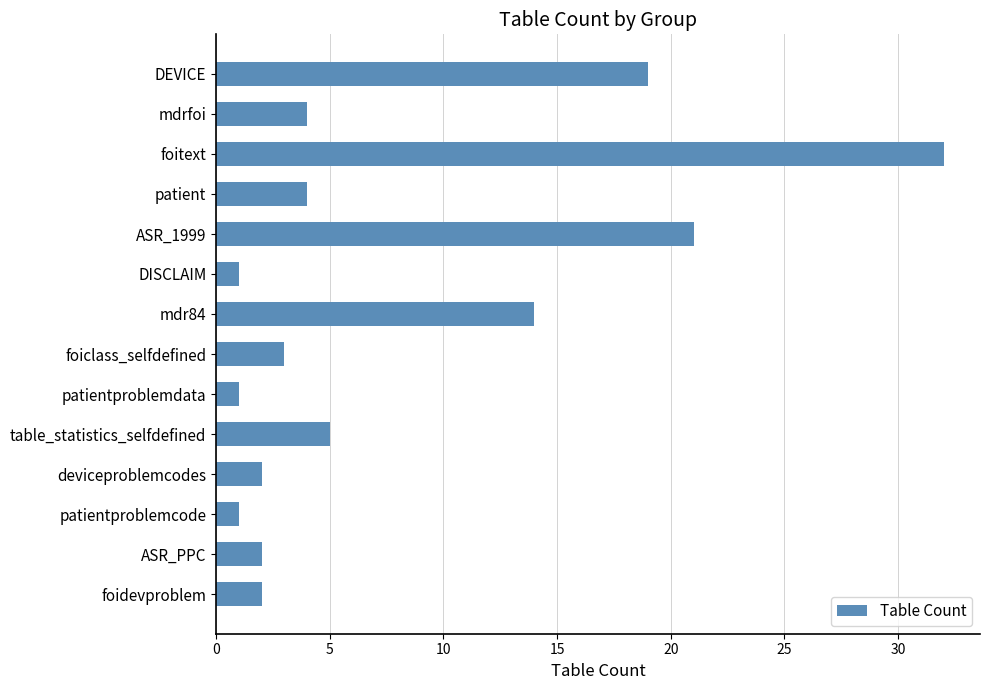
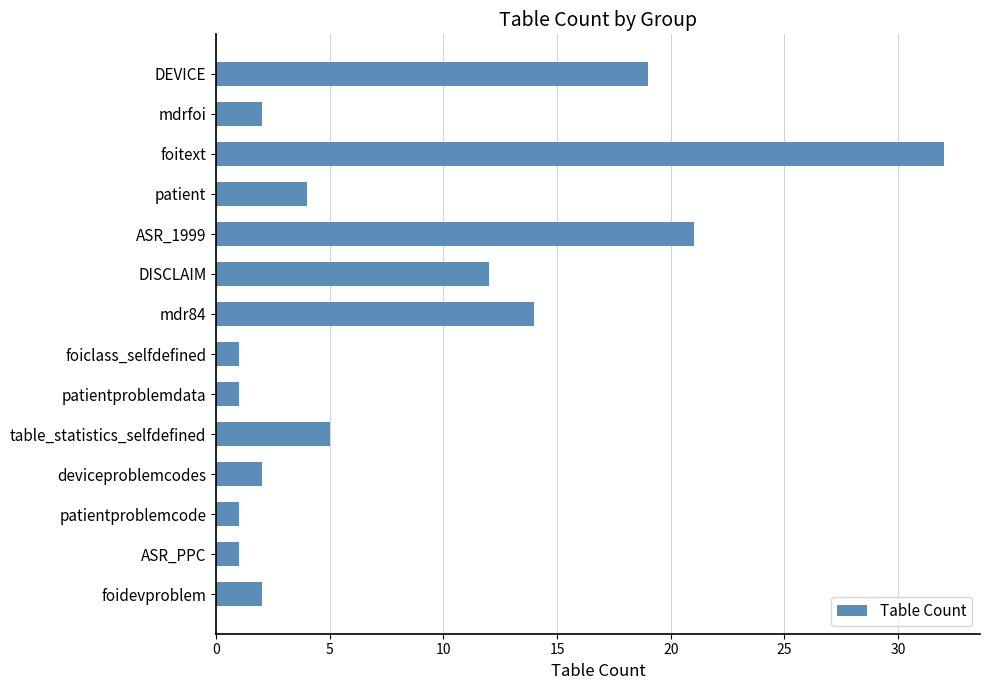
mdrfoi: 4 -> 2
DISCLAIM: 1 -> 12
foiclass_selfdefined: 3 -> 1
ASR_PPC: 2 -> 1
